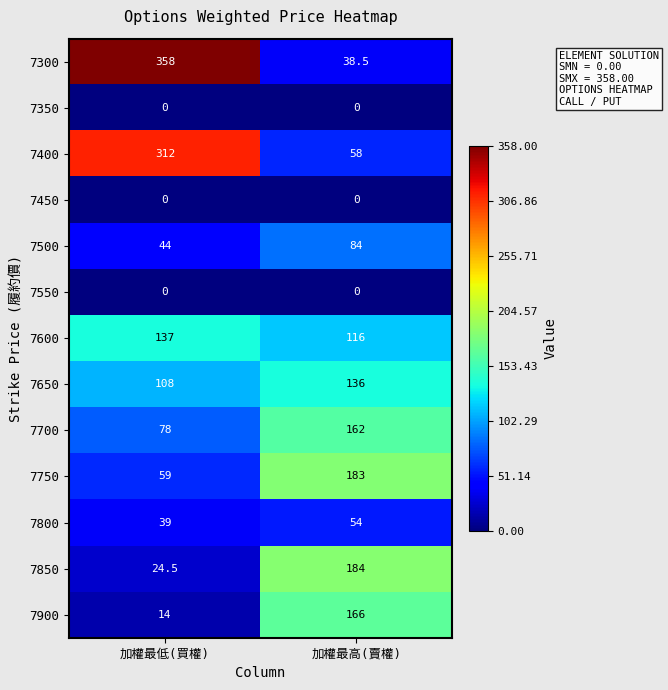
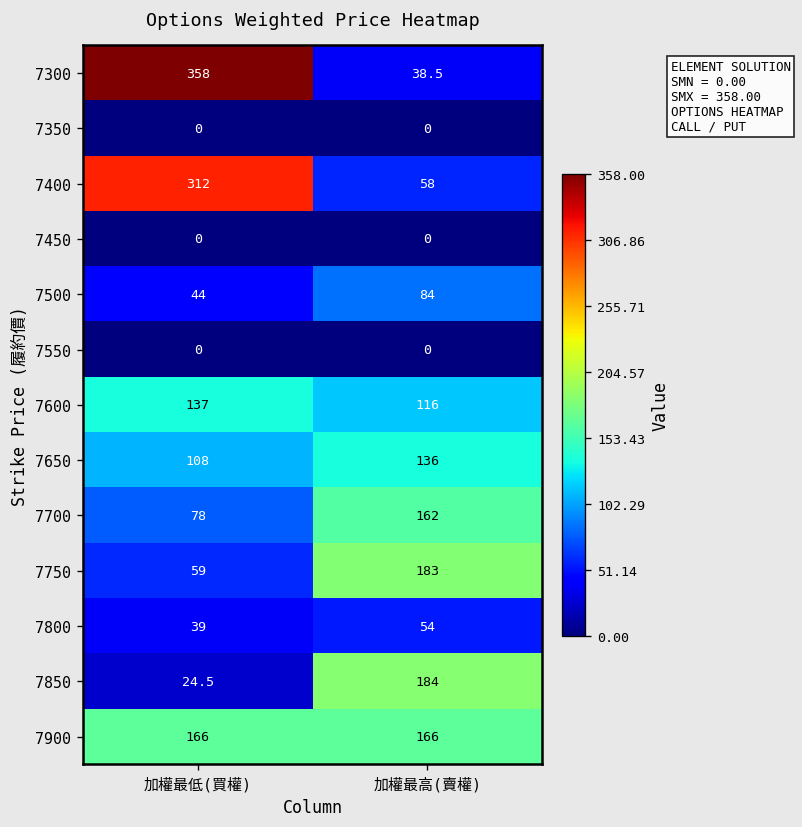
7900, 加權最低(買權): 14 -> 166
